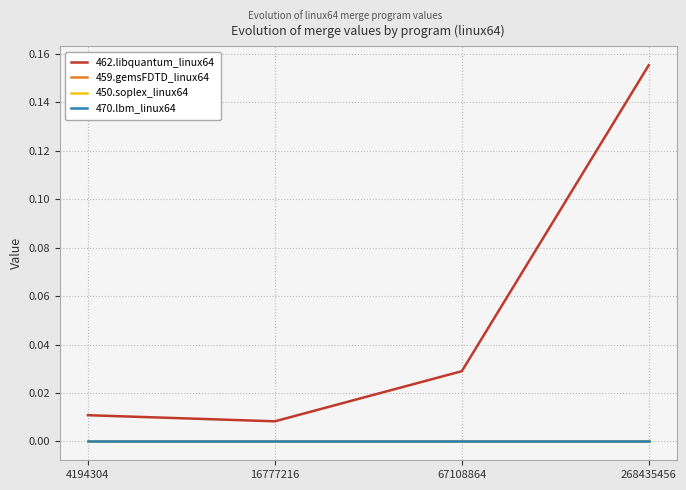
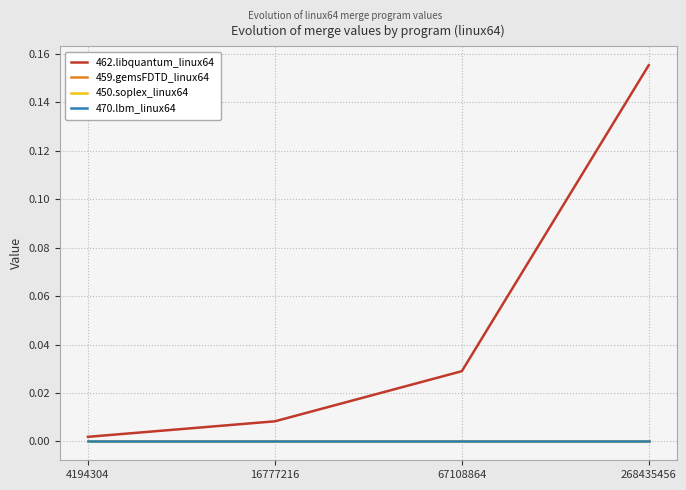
462.libquantum_linux64, 4194304: 0.011 -> 0.002
